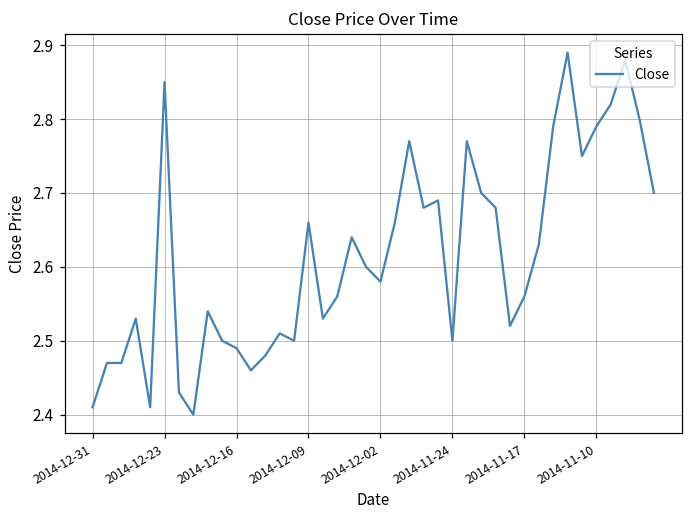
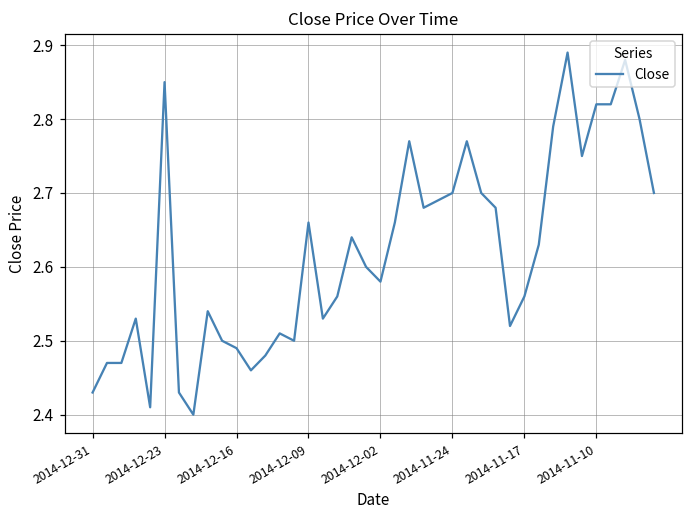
2014-12-31: 2.41 -> 2.43
2014-11-24: 2.5 -> 2.7
2014-11-10: 2.79 -> 2.82
